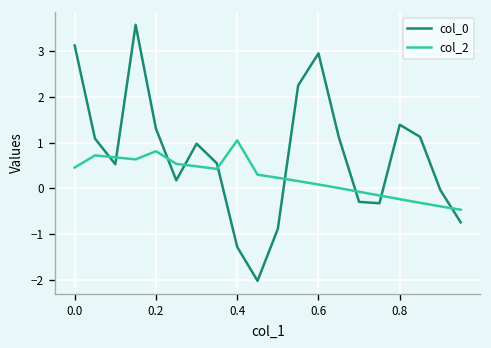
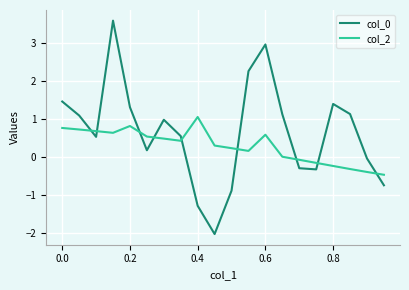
col_0, 0.0: 3.1 -> 1.5
col_2, 0.0: 0.5 -> 0.8
col_2, 0.6: 0.1 -> 0.6
